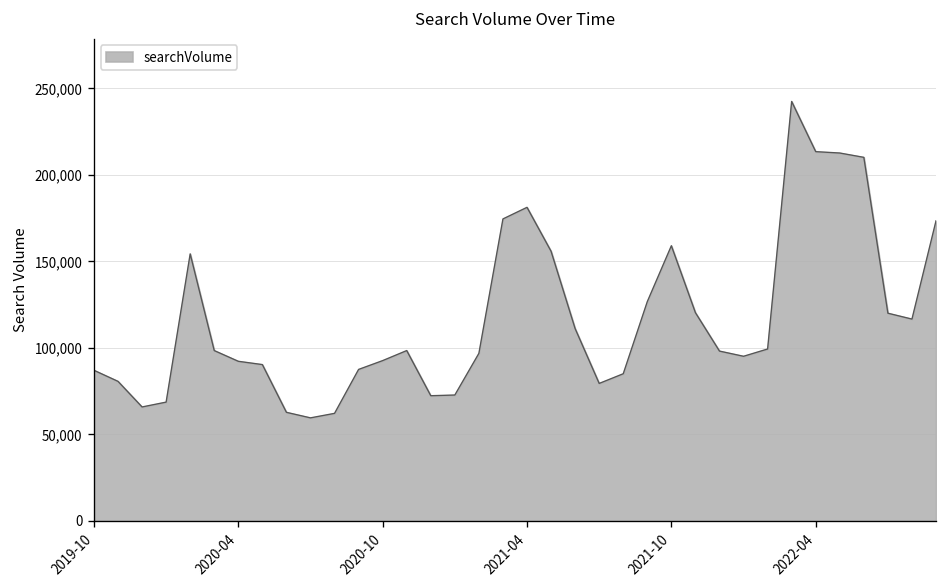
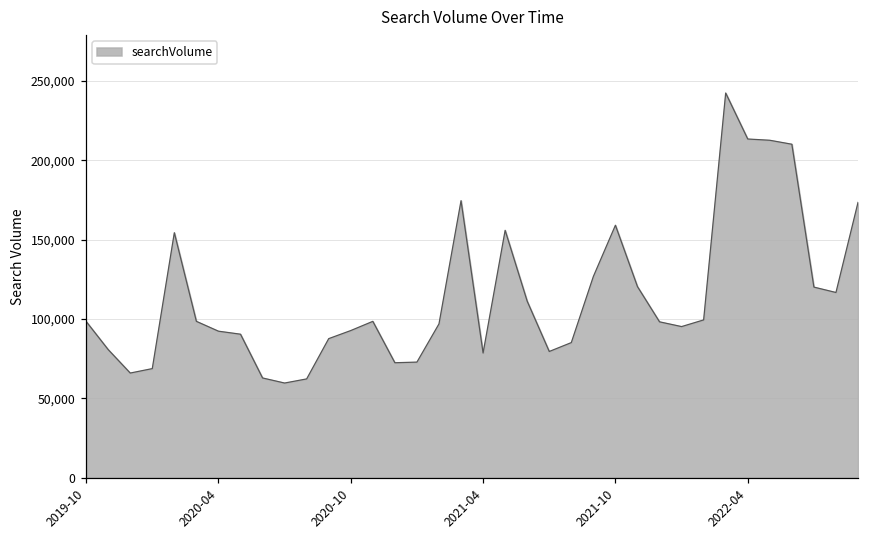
2019-10: 87,000 -> 98,000
2021-04: 181,000 -> 79,000
